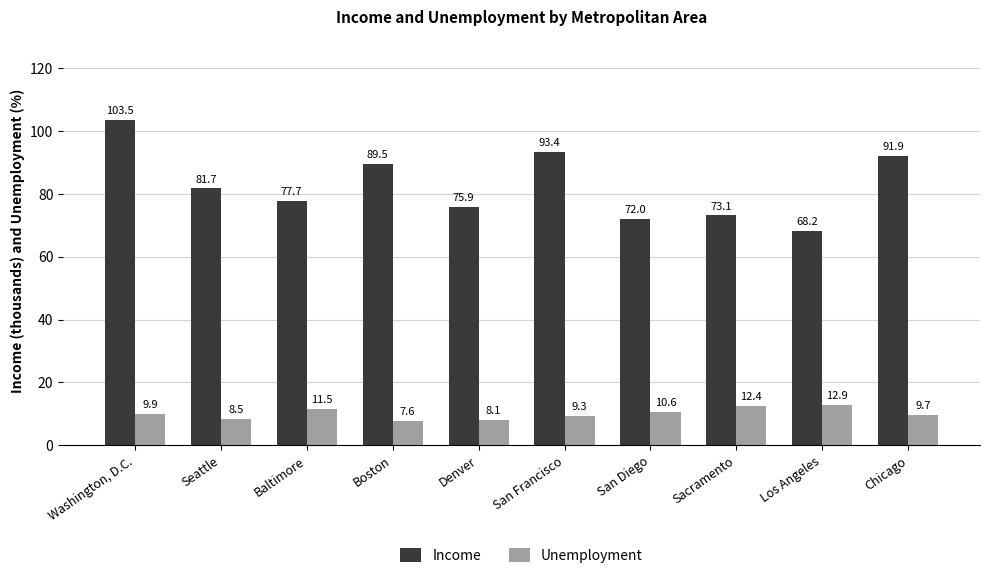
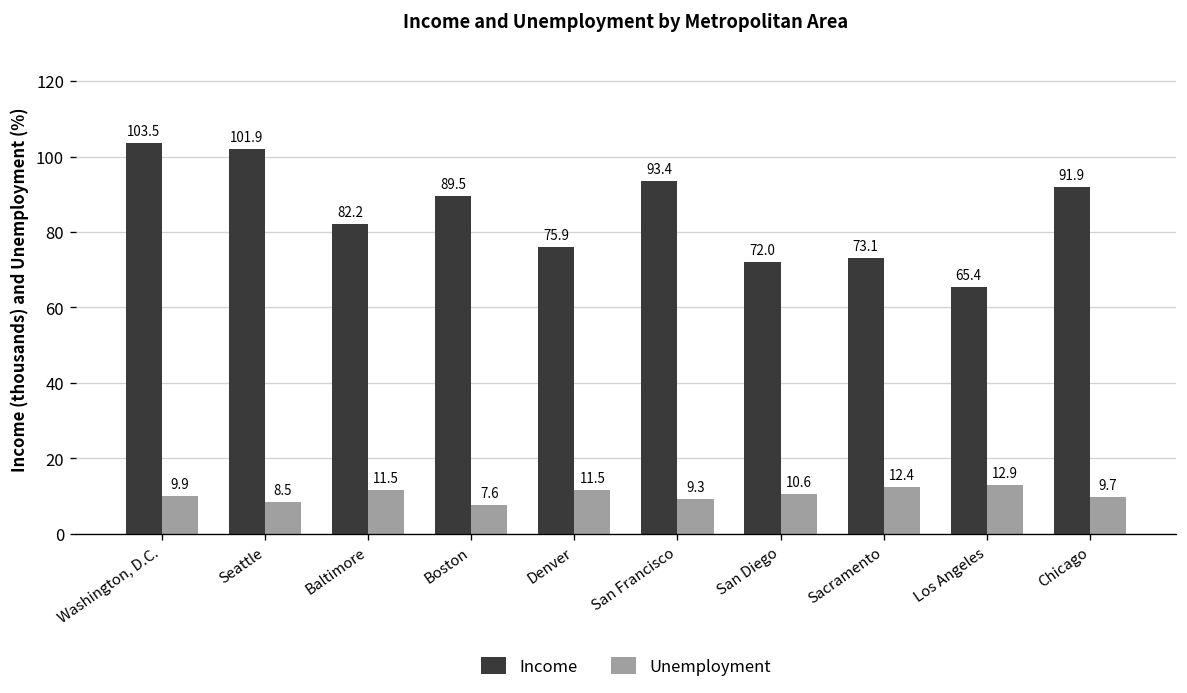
Income, Seattle: 81.7 -> 101.9
Income, Baltimore: 77.7 -> 82.2
Unemployment, Denver: 8.1 -> 11.5
Income, Los Angeles: 68.2 -> 65.4
